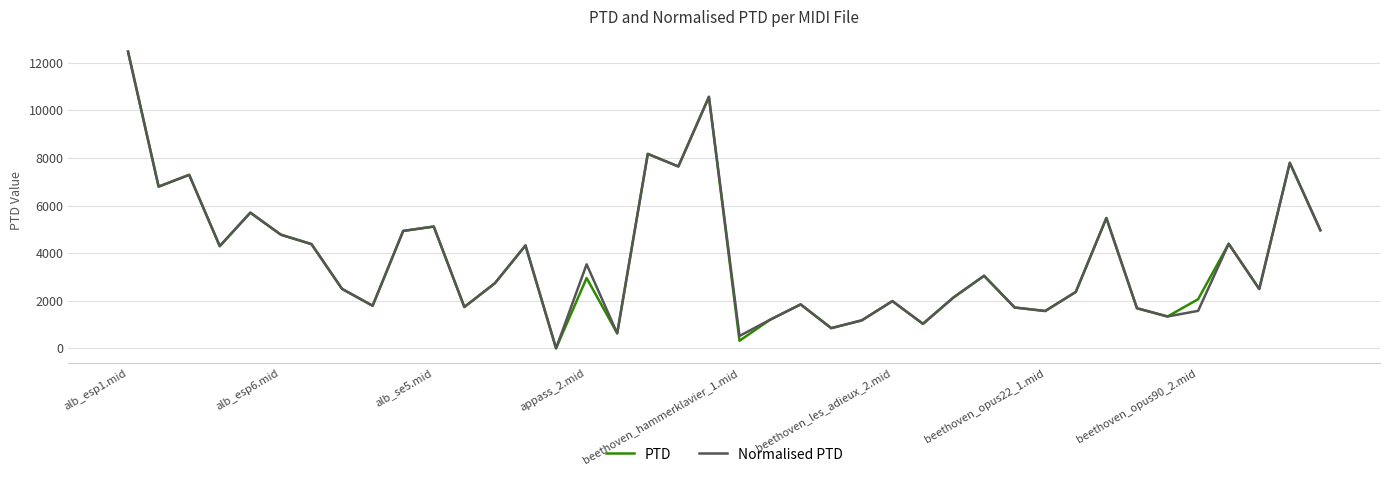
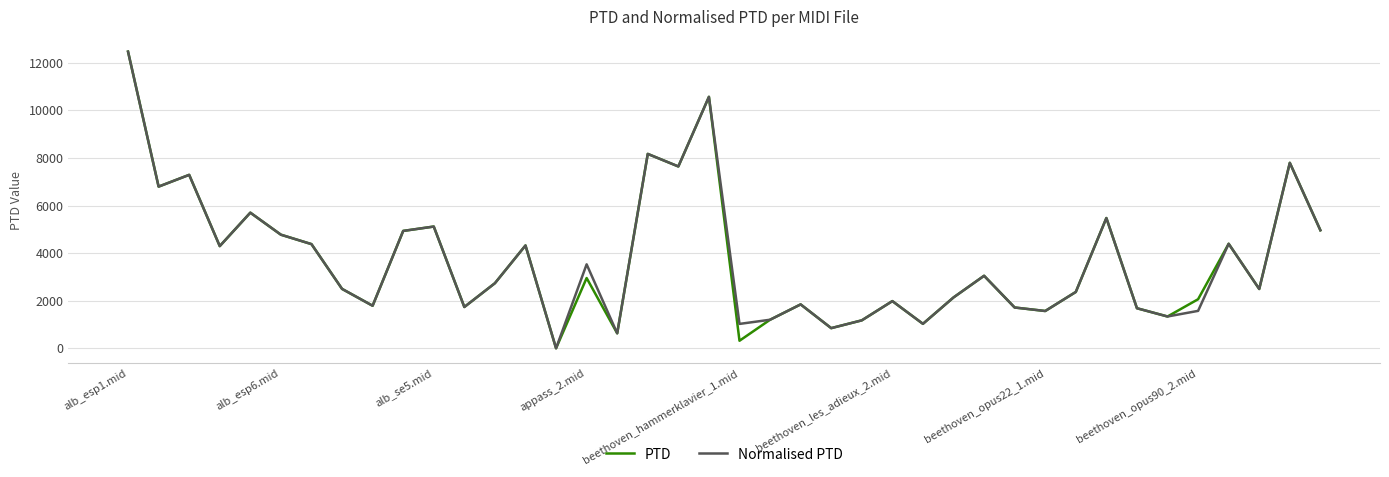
Normalised PTD, beethoven_hammerklavier_1.mid: 500 -> 1000
